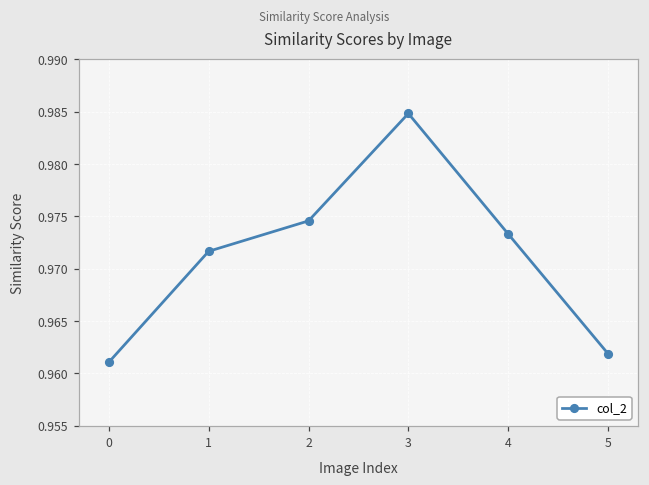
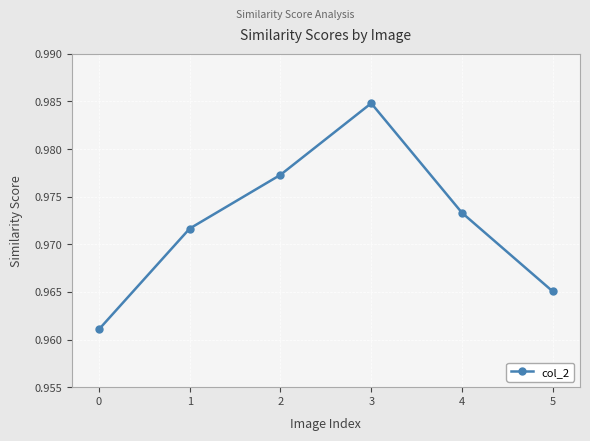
2: 0.975 -> 0.977
5: 0.962 -> 0.965
